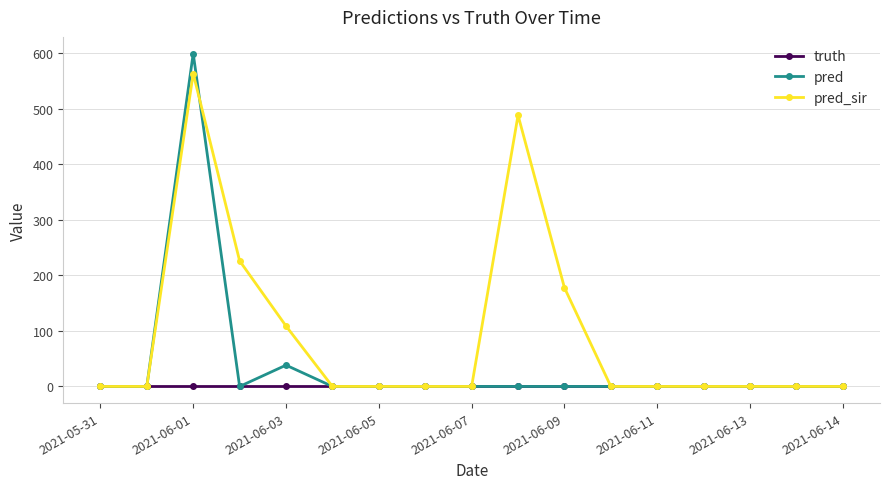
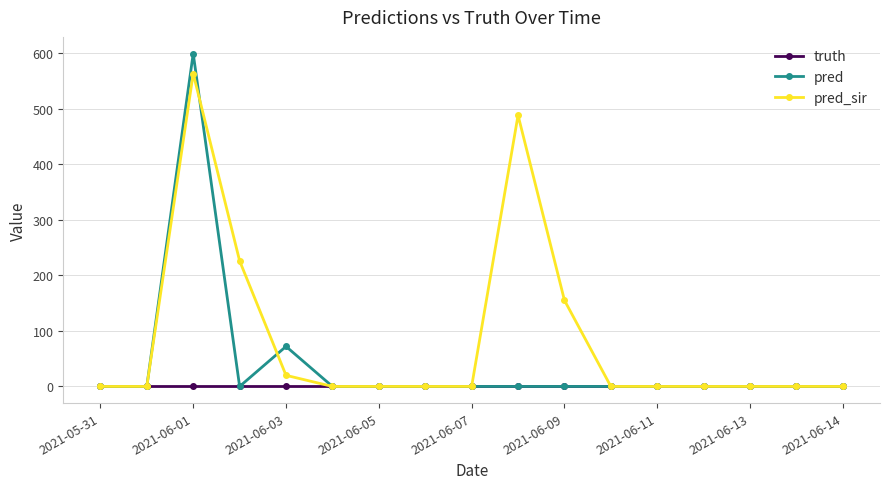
pred, 2021-06-03: 40 -> 70
pred_sir, 2021-06-03: 110 -> 20
pred_sir, 2021-06-09: 180 -> 160
